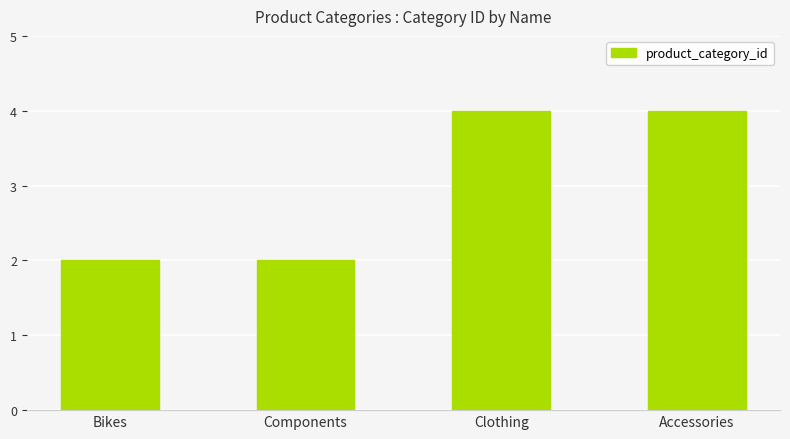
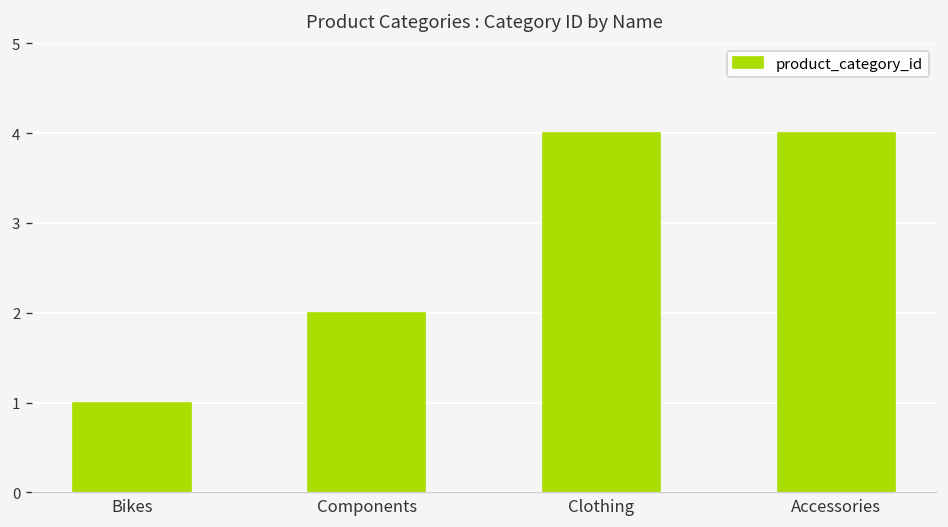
Bikes: 2 -> 1
